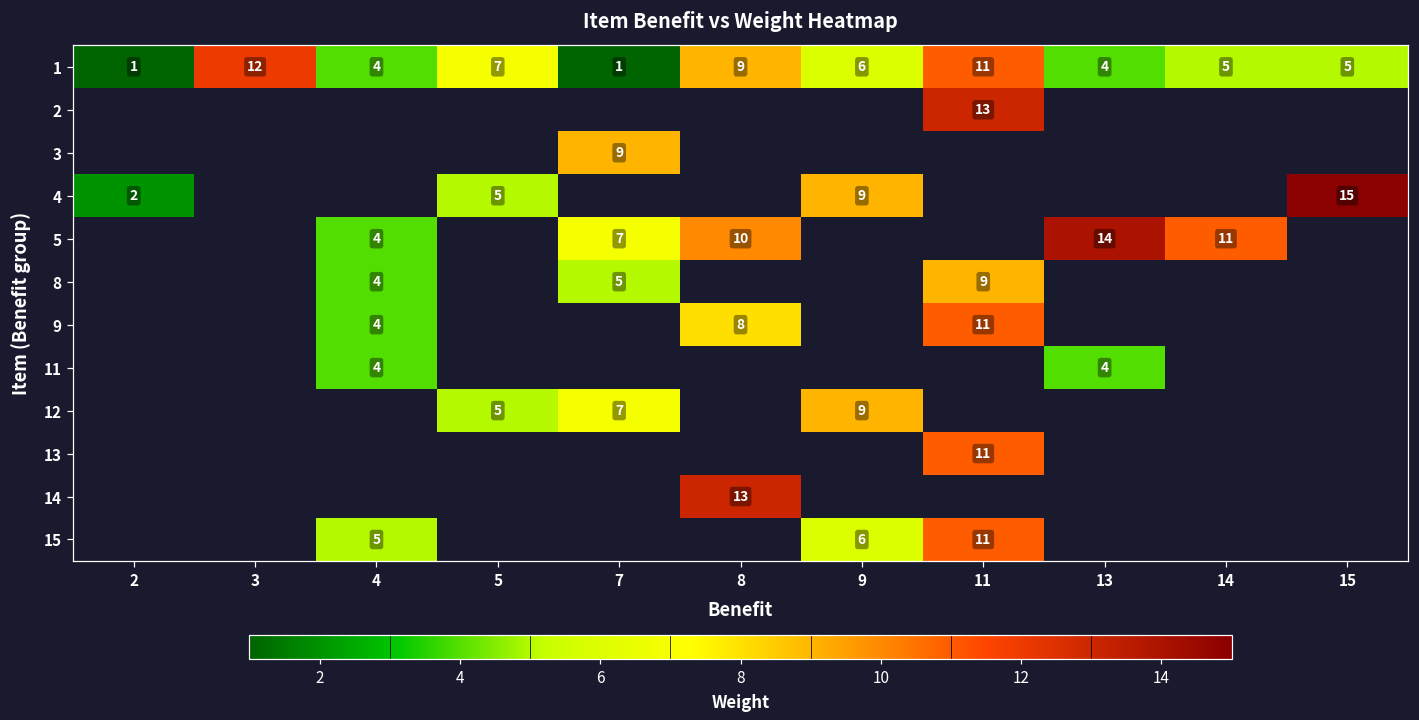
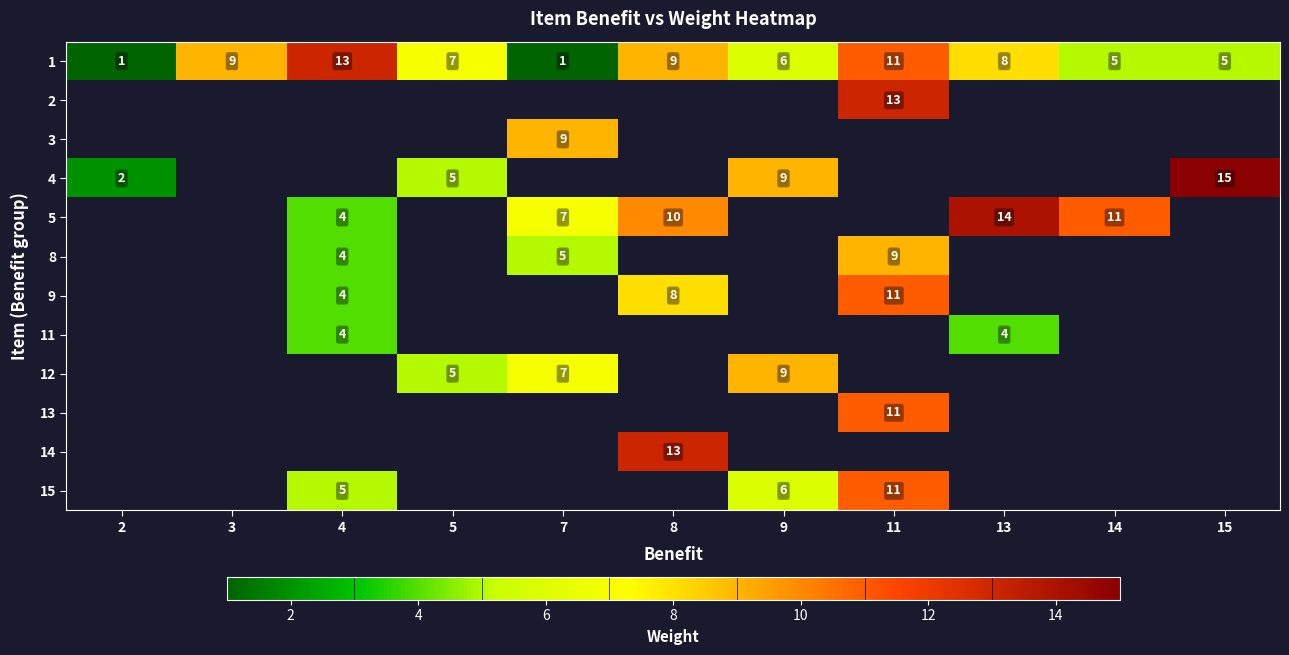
1, 3: 12 -> 9
1, 4: 4 -> 13
1, 13: 4 -> 8
